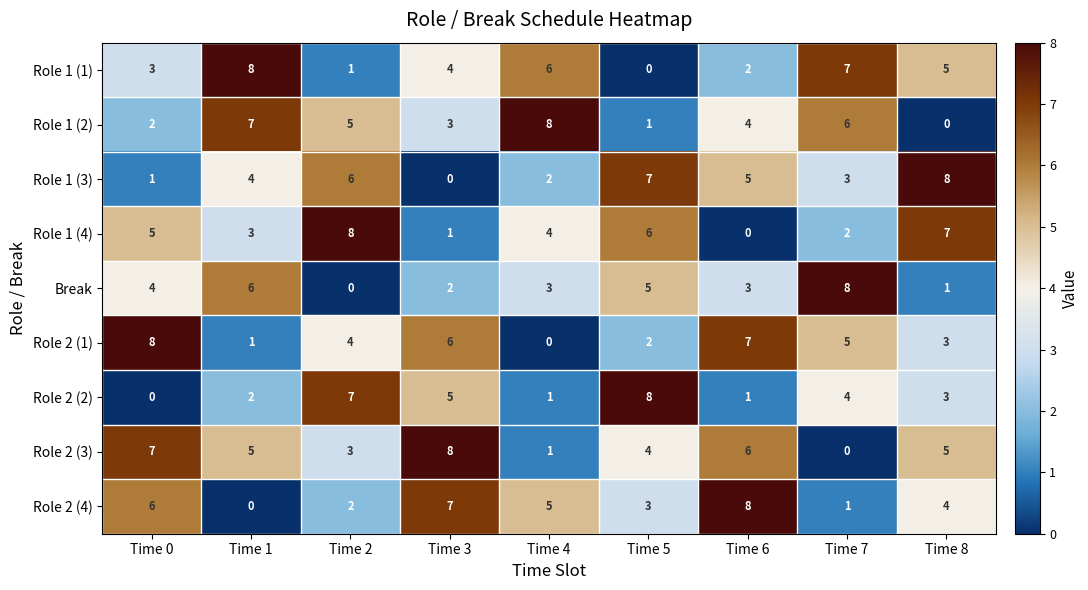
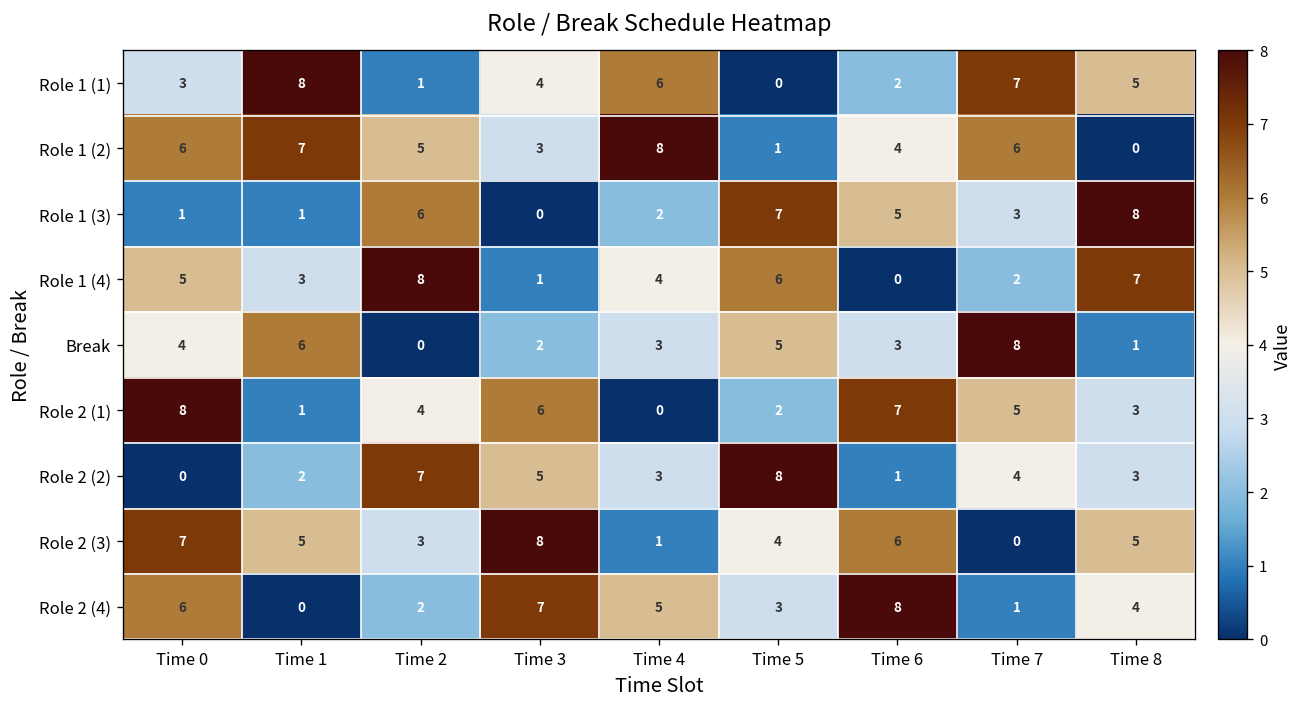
Role 1 (2), Time 0: 2 -> 6
Role 1 (3), Time 1: 4 -> 1
Role 2 (2), Time 4: 1 -> 3
